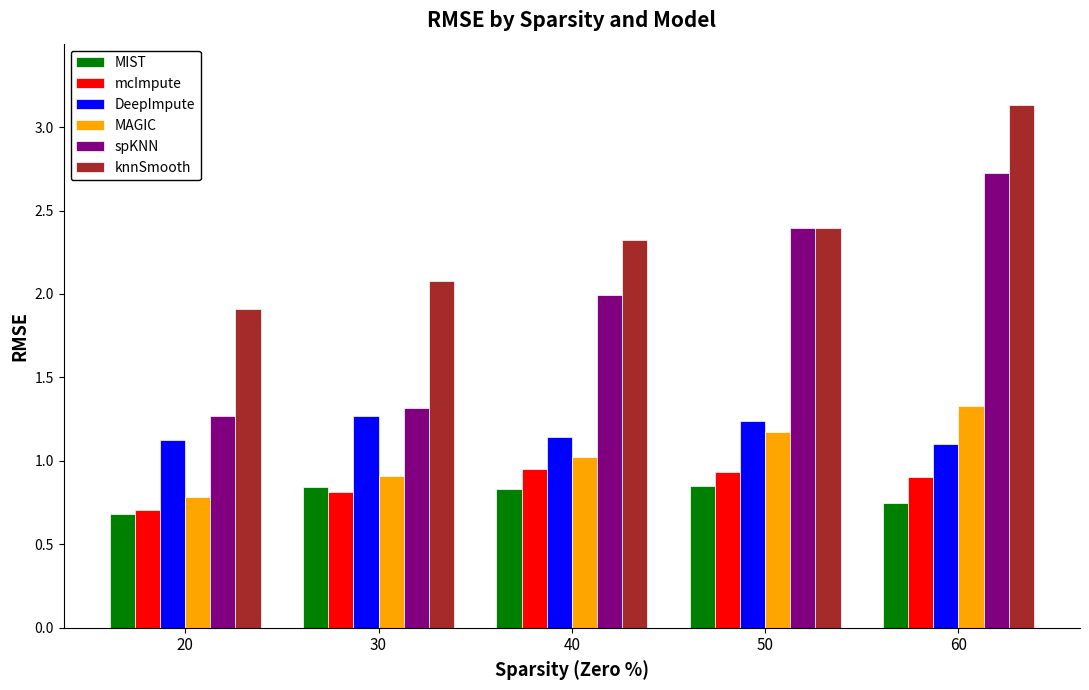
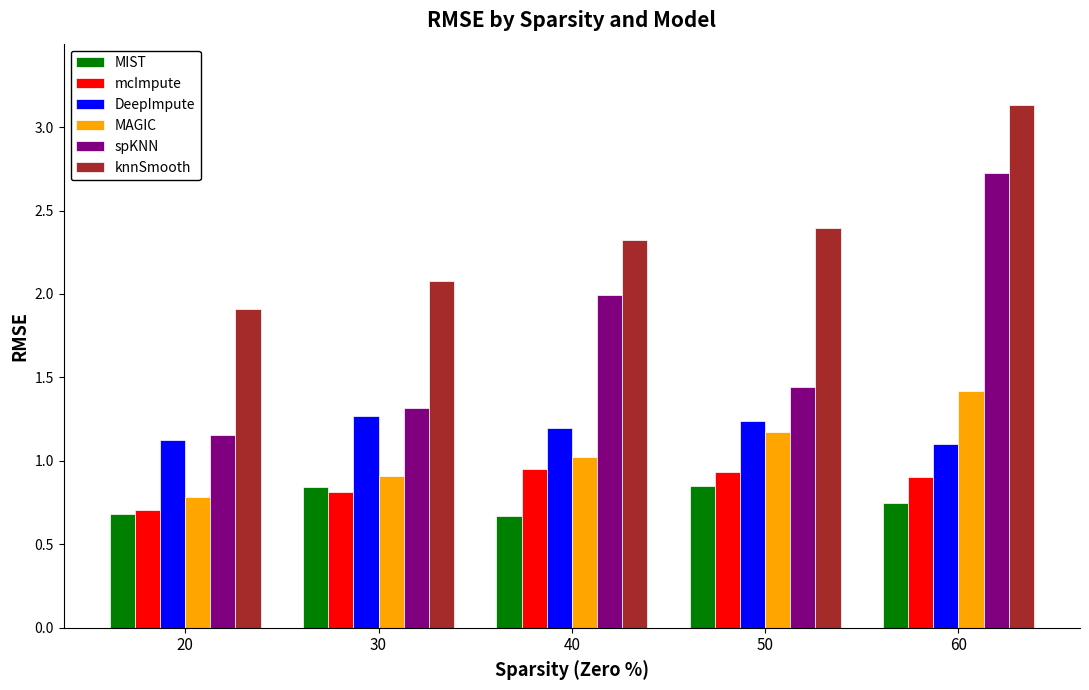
spKNN, 20: 1.27 -> 1.16
MIST, 40: 0.83 -> 0.67
DeepImpute, 40: 1.15 -> 1.19
spKNN, 50: 2.40 -> 1.44
MAGIC, 60: 1.33 -> 1.42
